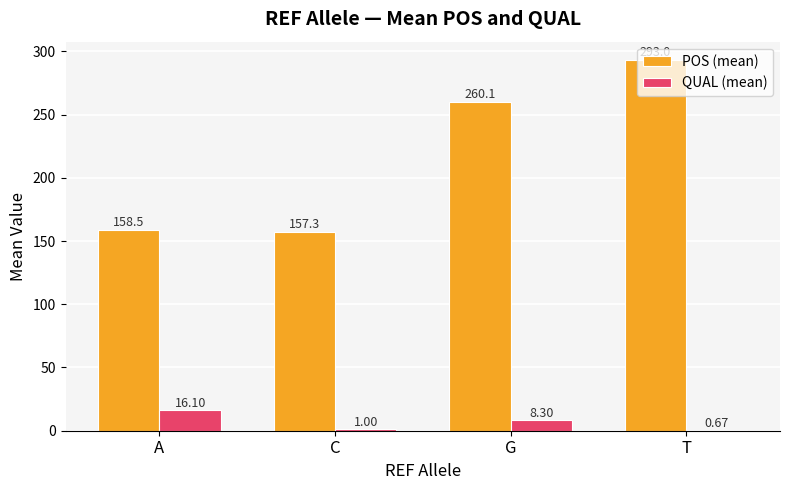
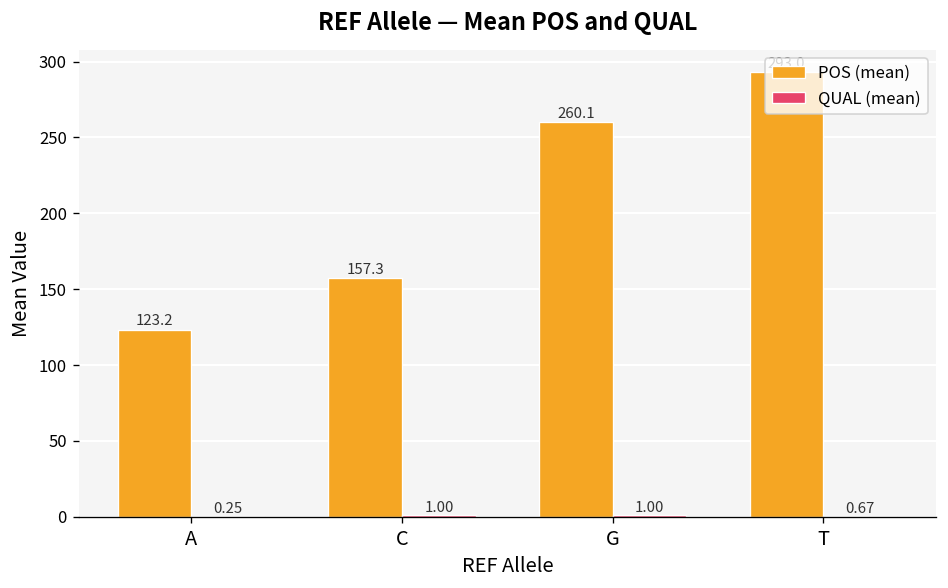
POS (mean), A: 158.5 -> 123.2
QUAL (mean), A: 16.10 -> 0.25
QUAL (mean), G: 8.30 -> 1.00
